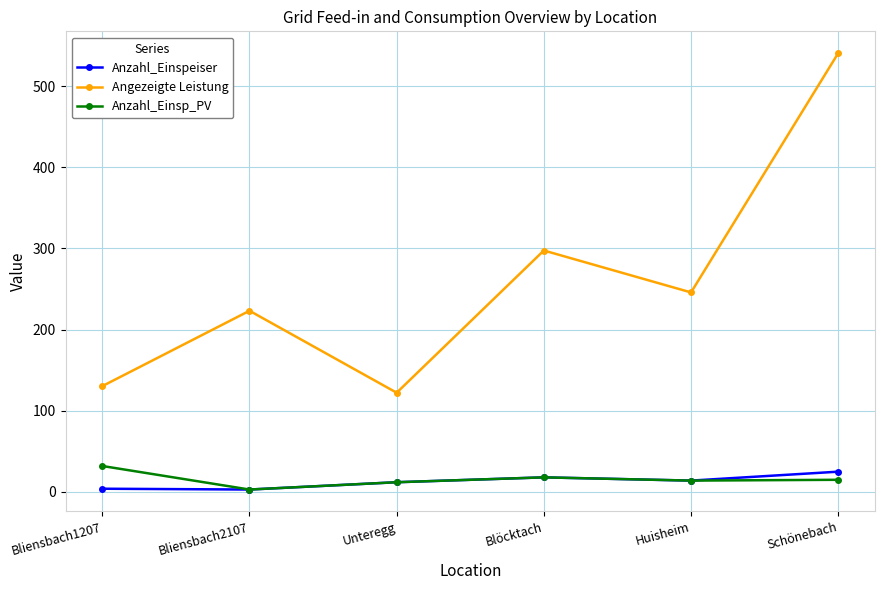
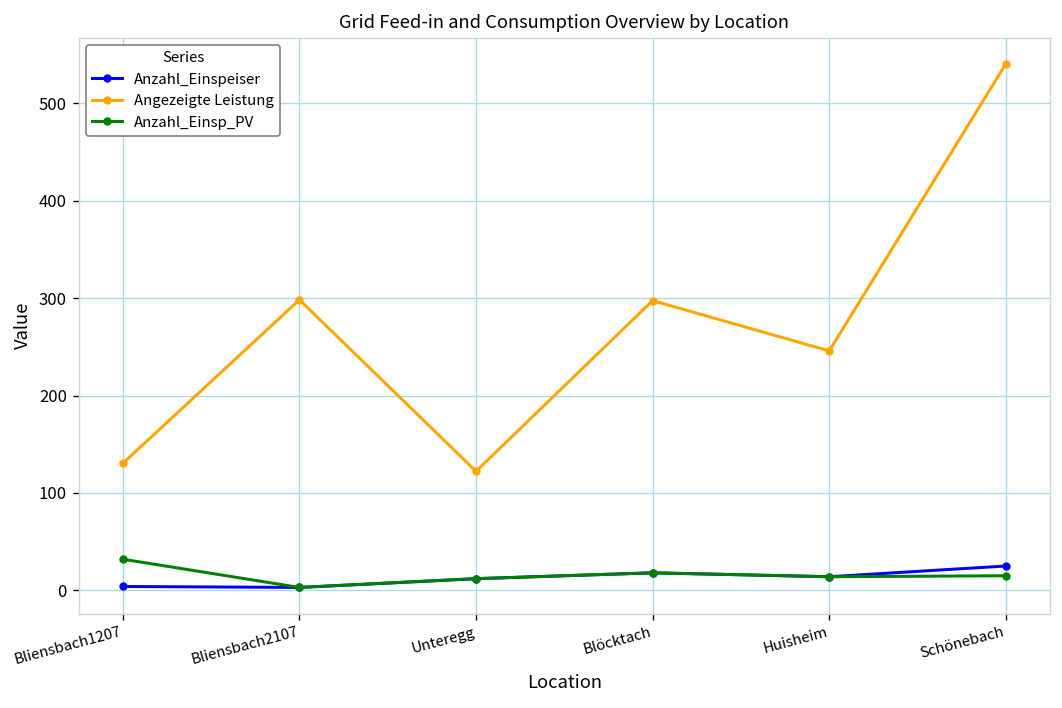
Angezeigte Leistung, Bliensbach2107: 220 -> 300
